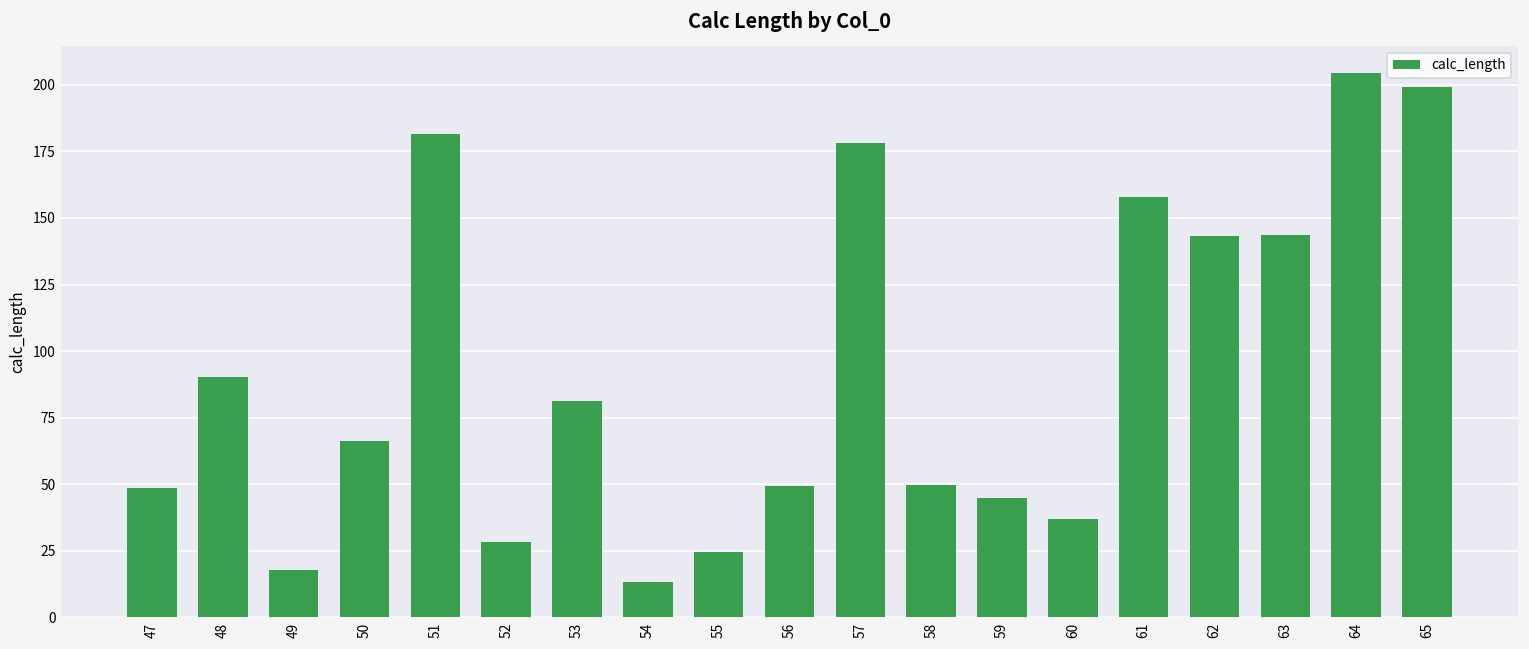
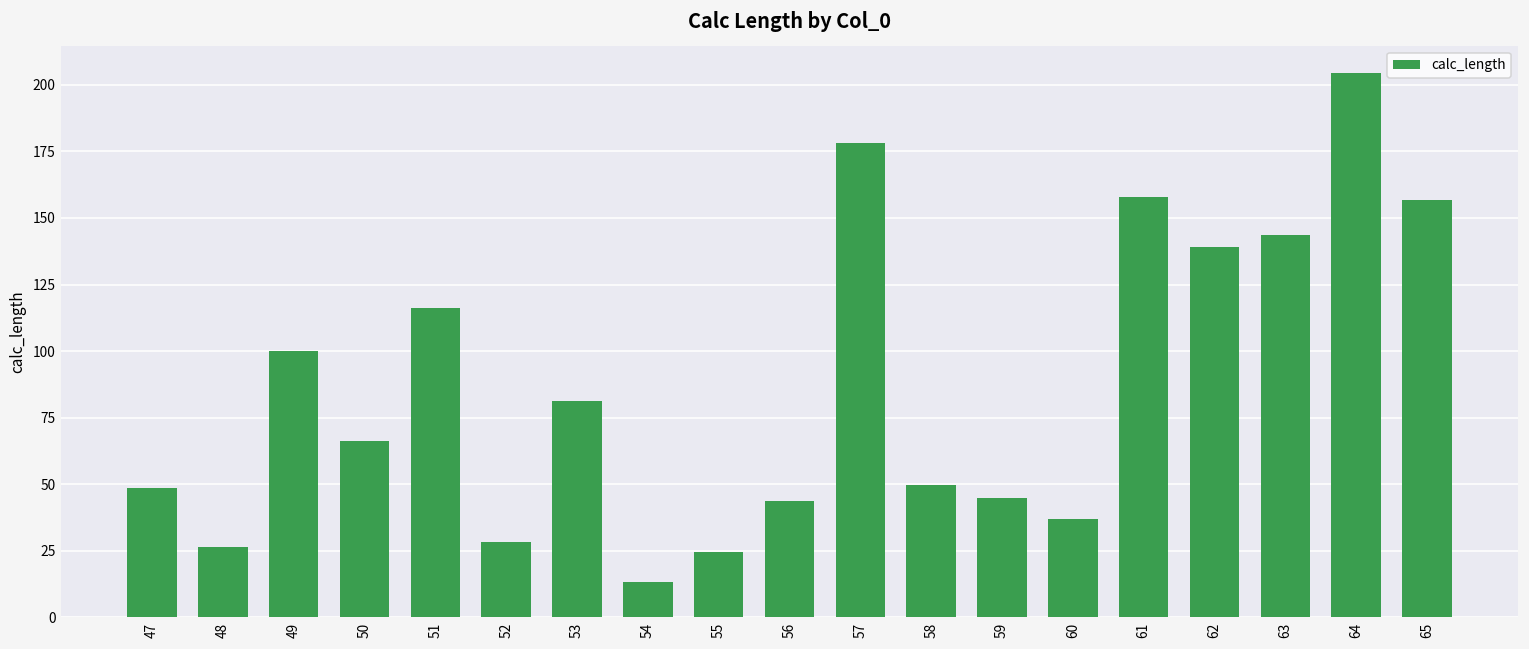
48: 90 -> 26
49: 18 -> 100
51: 182 -> 116
56: 49 -> 44
62: 143 -> 139
65: 199 -> 157
